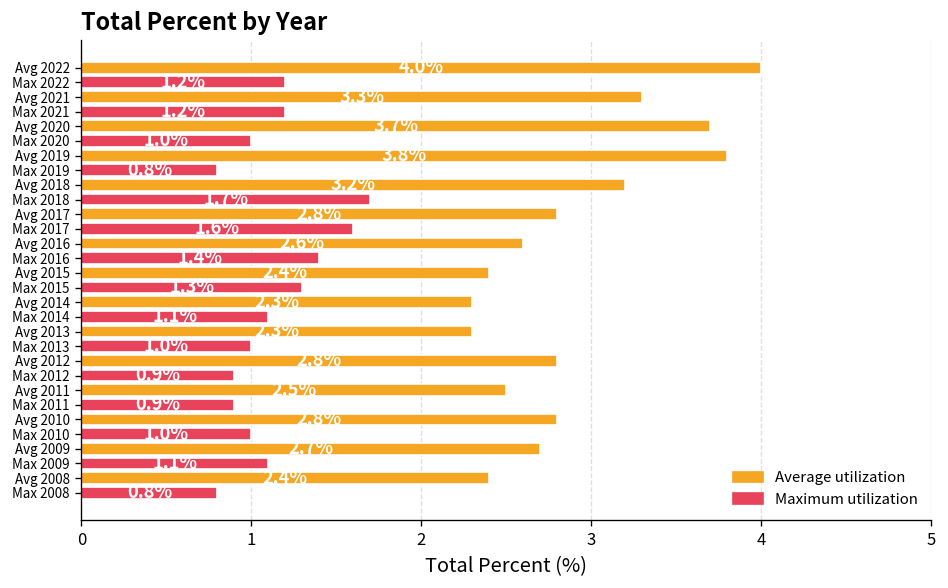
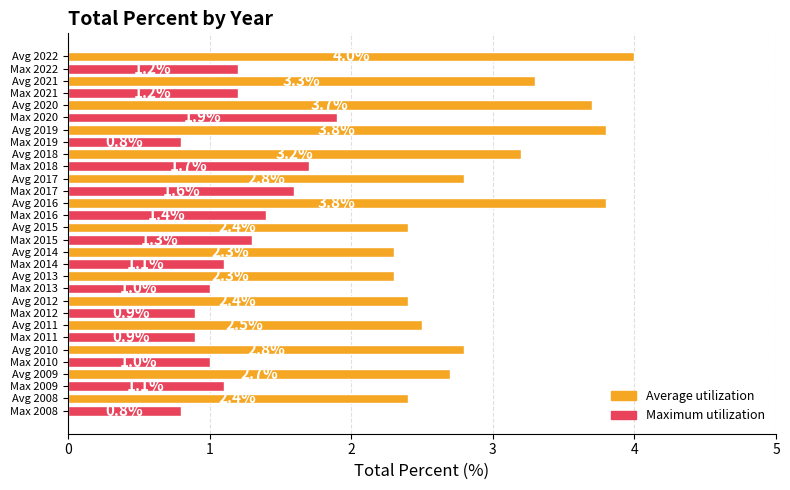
Maximum utilization, Max 2020: 1.0 -> 1.9
Average utilization, Avg 2016: 2.6 -> 3.8
Average utilization, Avg 2012: 2.8 -> 2.4
